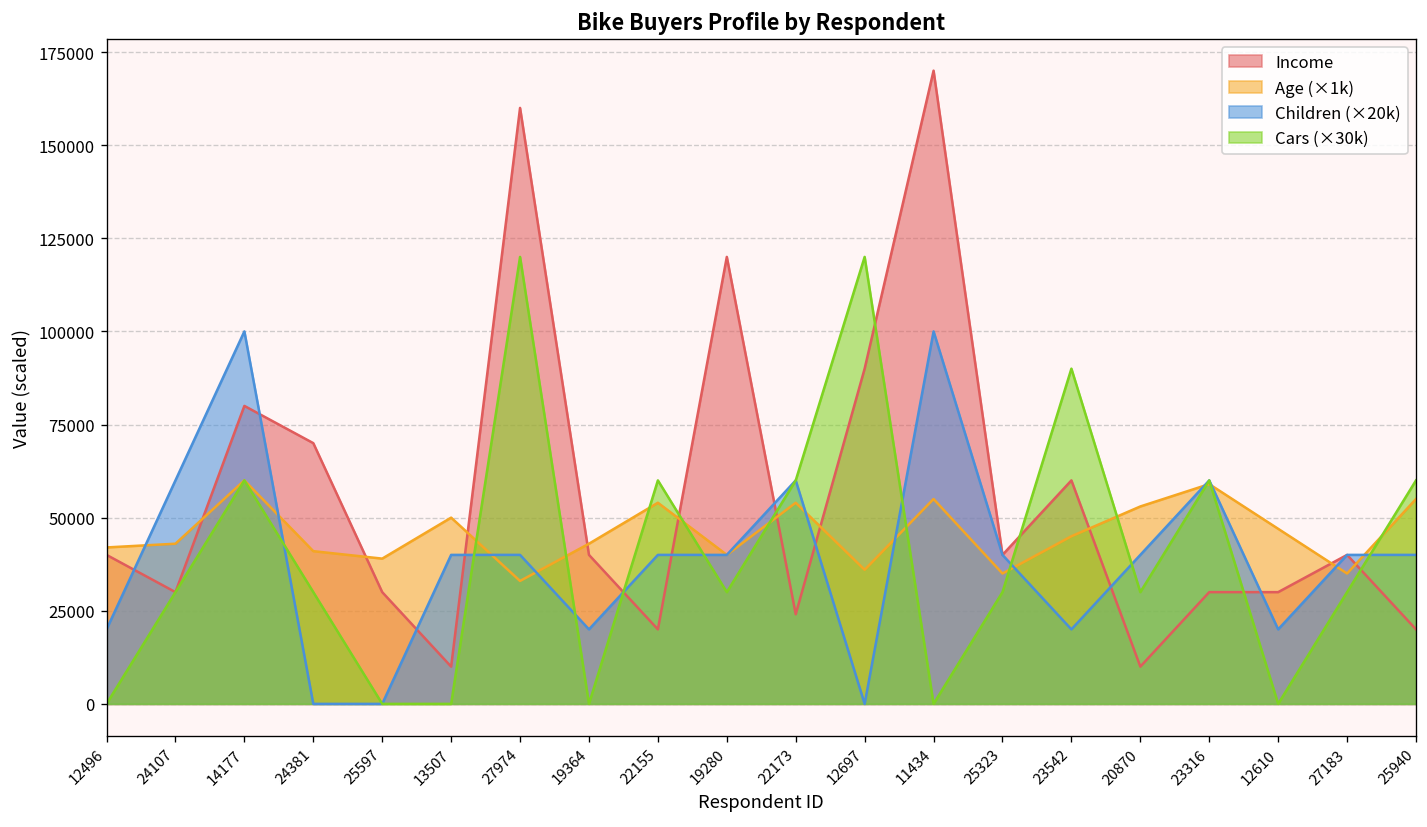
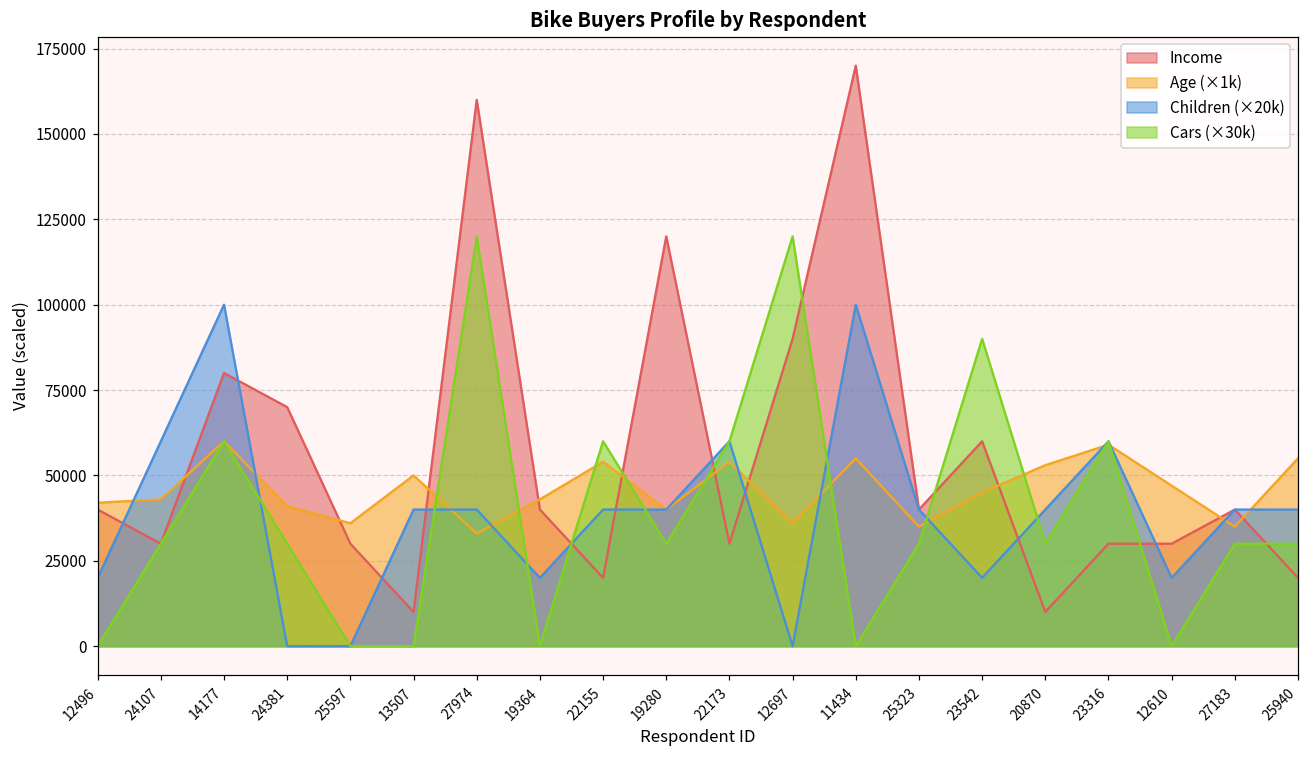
Age (×1k), 25597: 39000 -> 36000
Income, 22173: 24000 -> 30000
Cars (×30k), 25940: 60000 -> 30000
